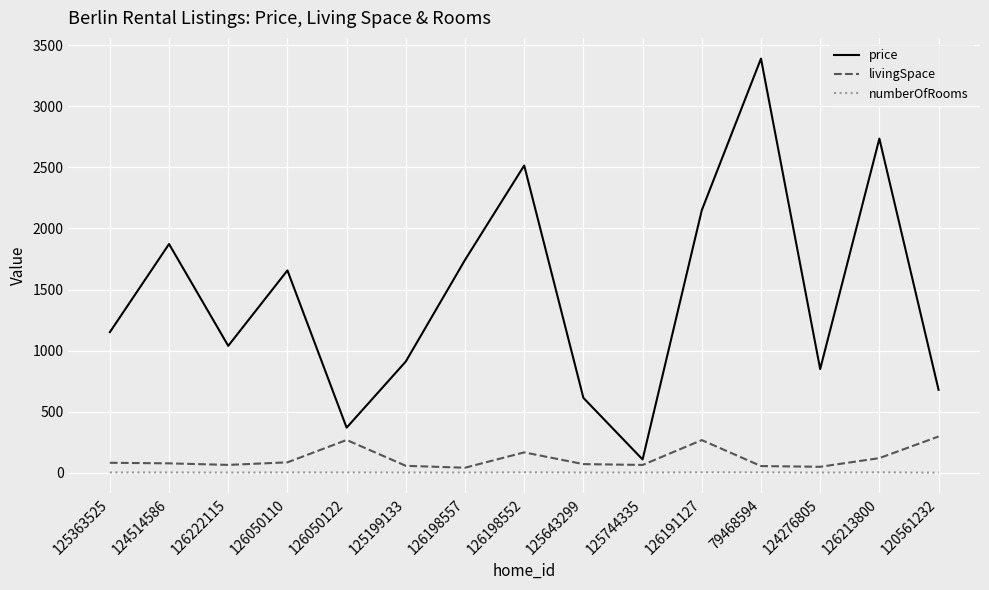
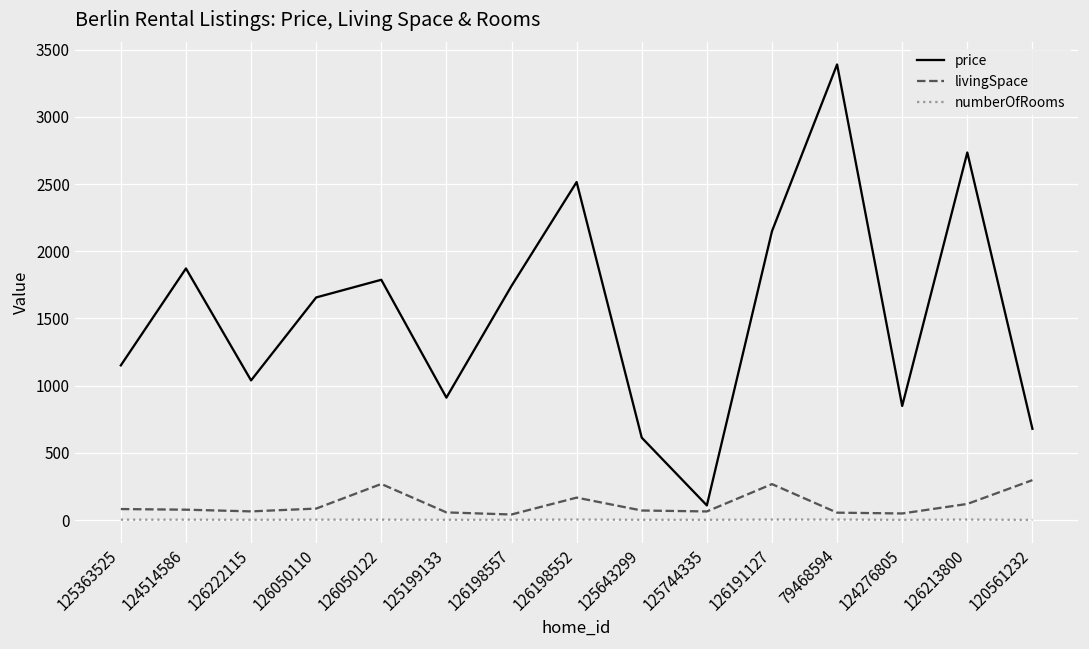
price, 126050122: 370 -> 1790
